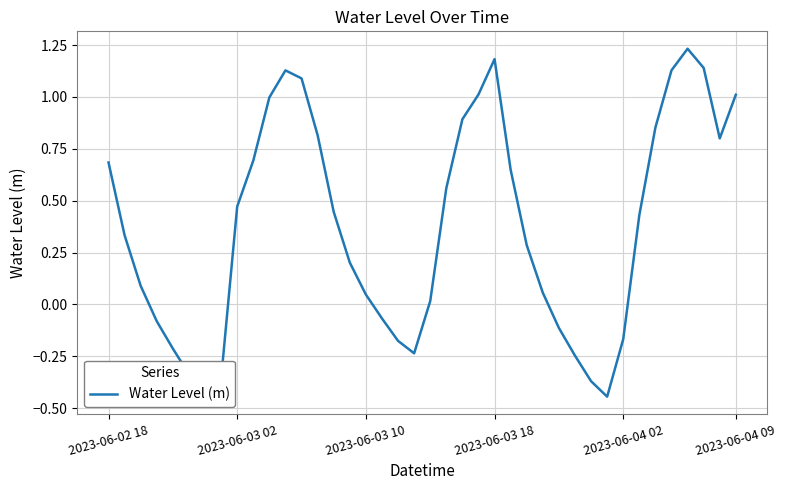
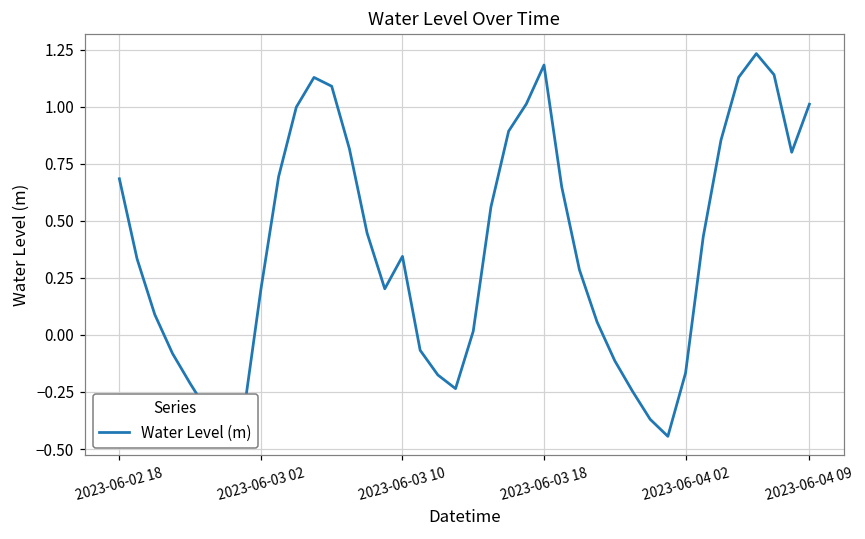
2023-06-03 02: 0.47 -> 0.20
2023-06-03 10: 0.05 -> 0.34
